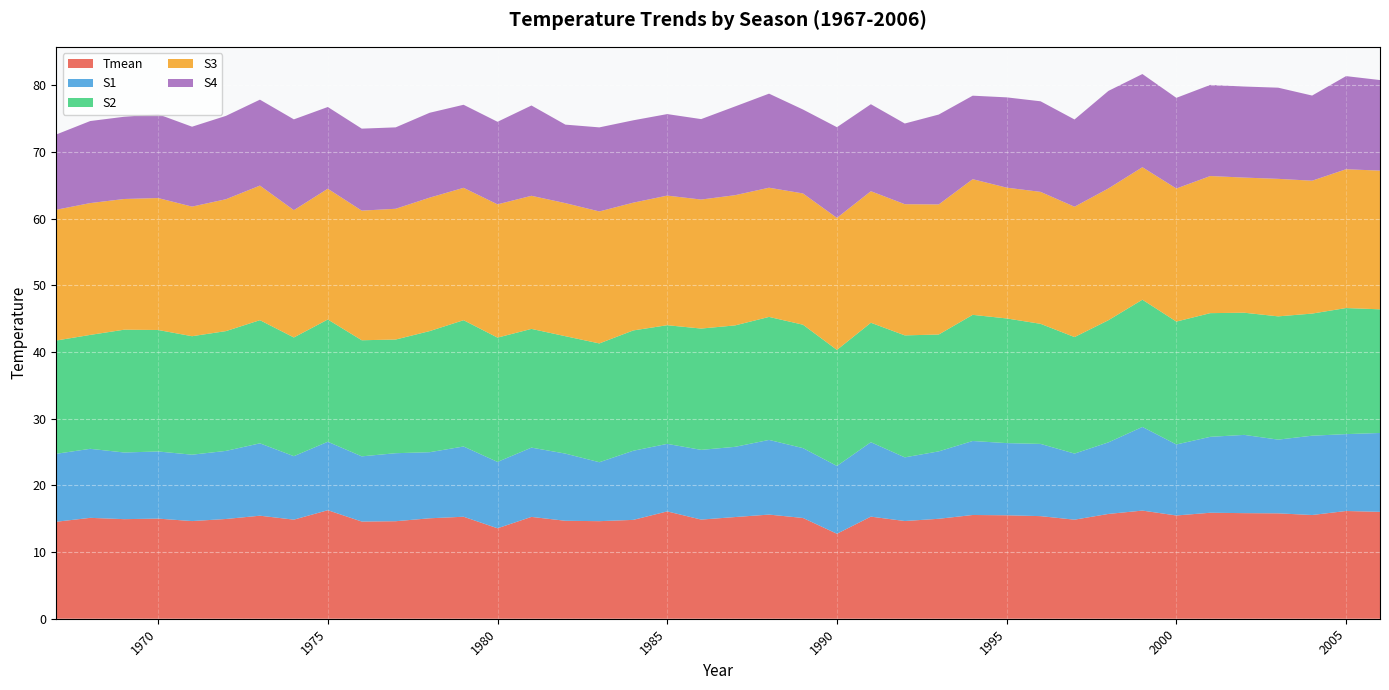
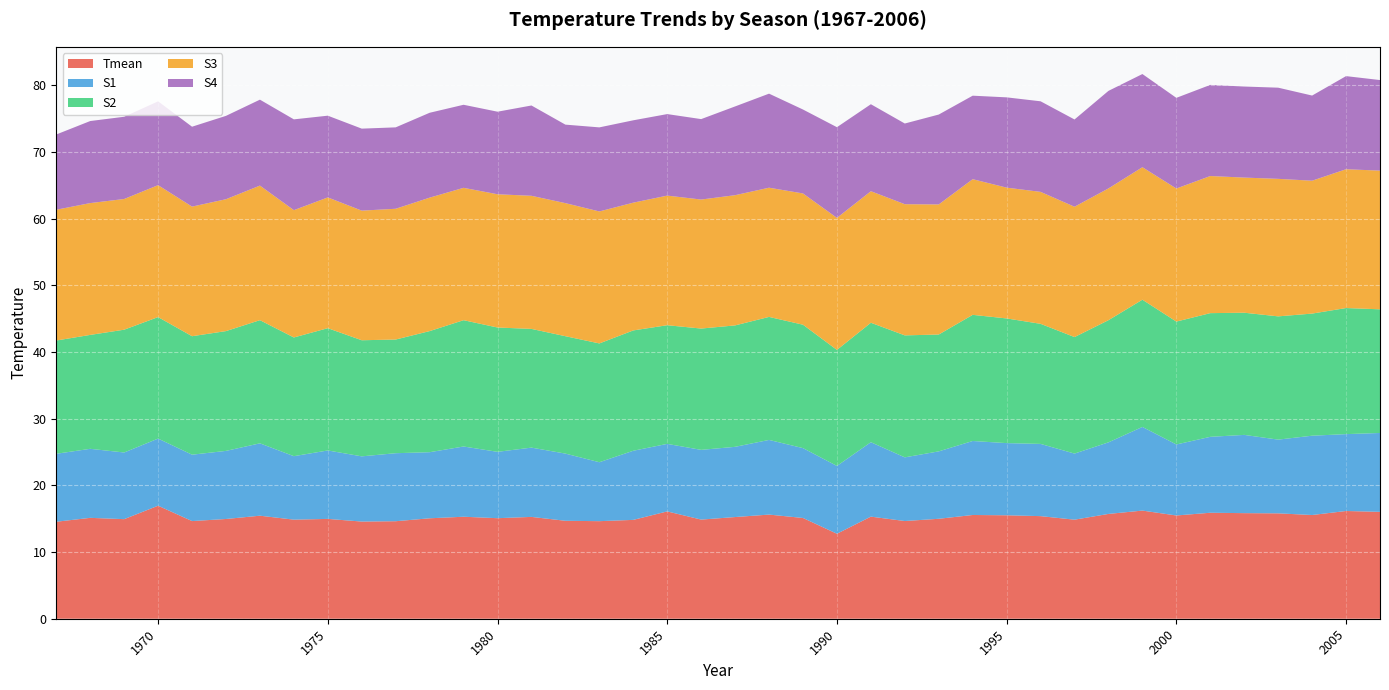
Tmean, 1970: 15 -> 17
Tmean, 1975: 16 -> 15
Tmean, 1980: 14 -> 15
